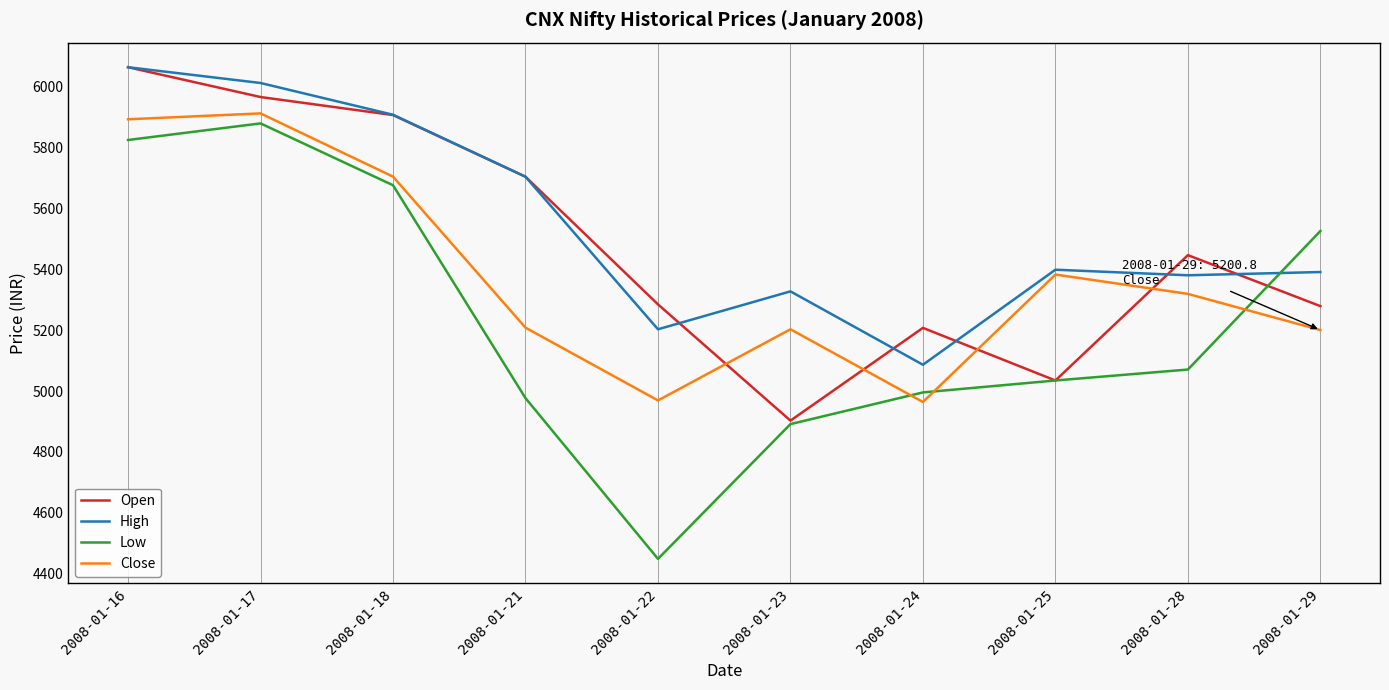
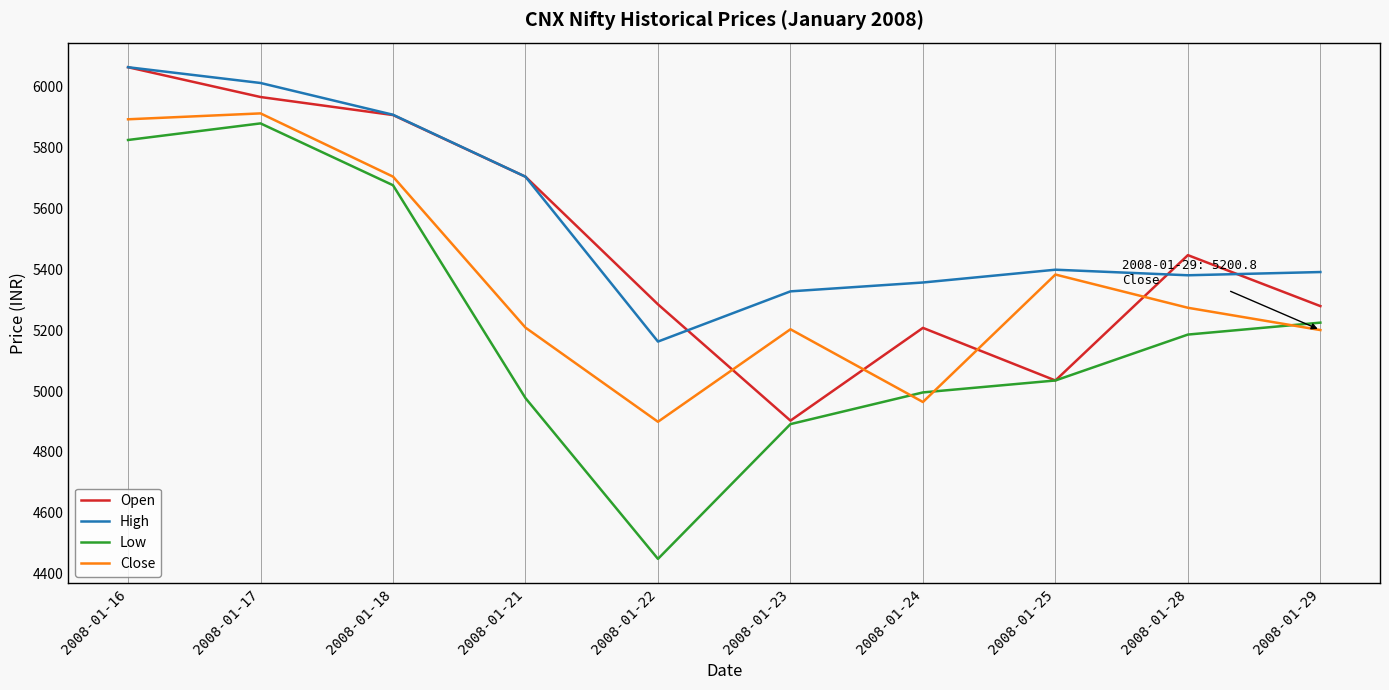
High, 2008-01-22: 5200 -> 5160
Close, 2008-01-22: 4970 -> 4900
High, 2008-01-24: 5090 -> 5360
Low, 2008-01-28: 5070 -> 5190
Close, 2008-01-28: 5320 -> 5270
Low, 2008-01-29: 5530 -> 5230
